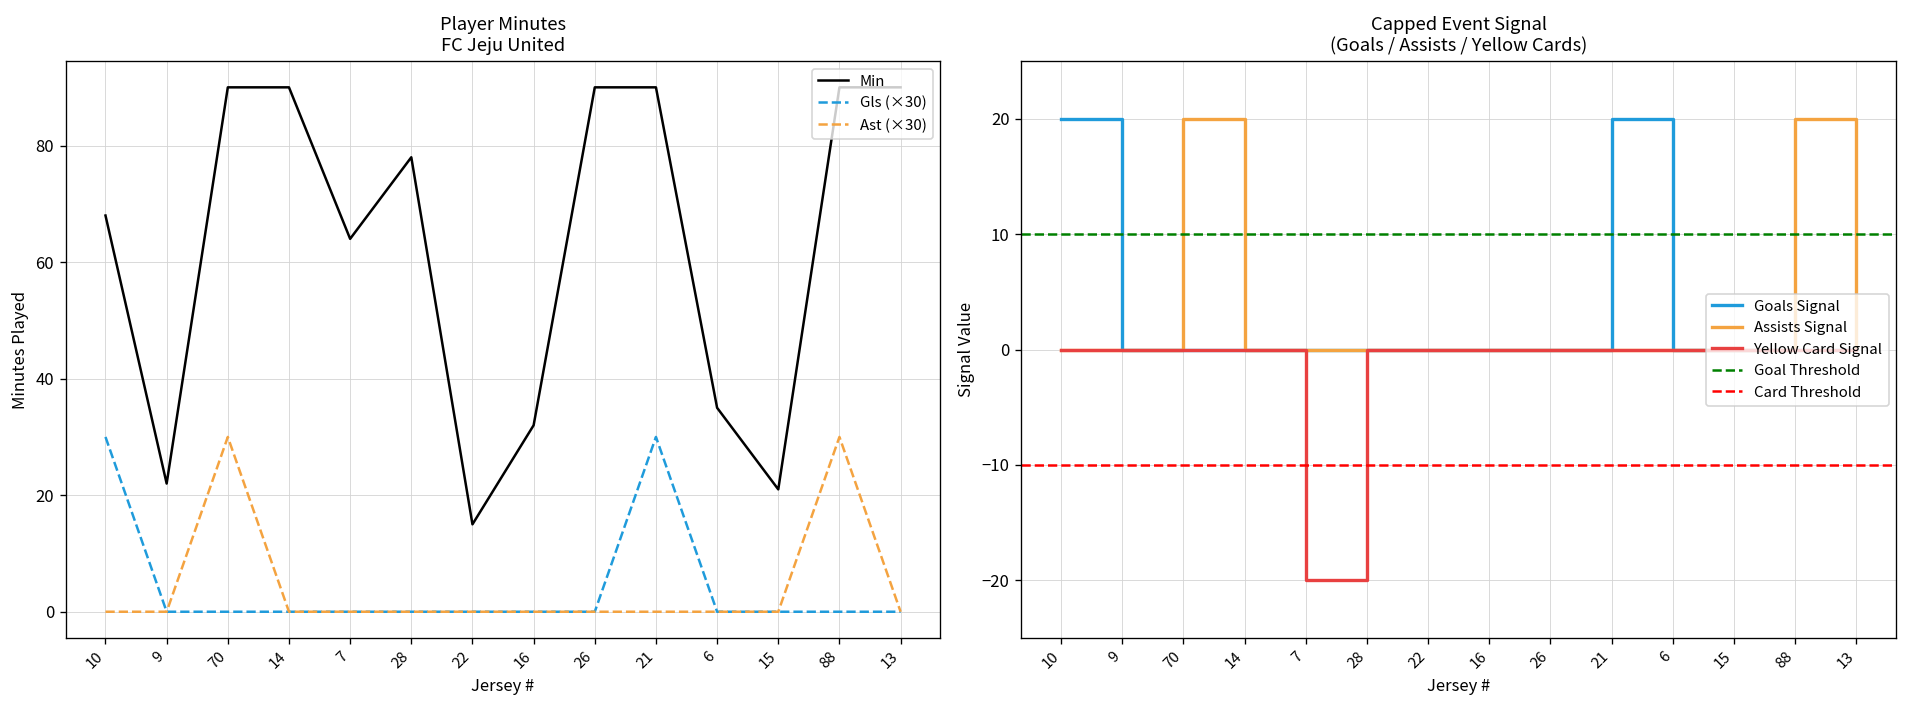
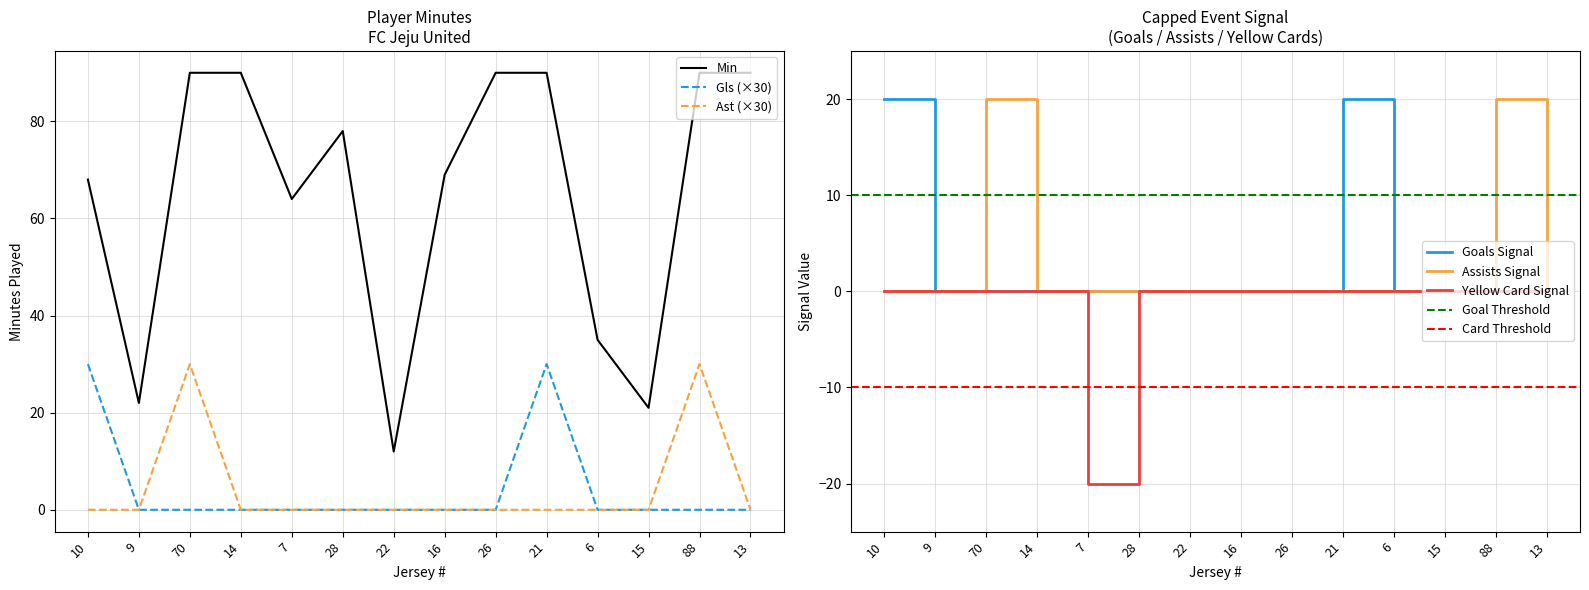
Player Minutes FC Jeju United, Min, 22: 15 -> 12
Player Minutes FC Jeju United, Min, 16: 32 -> 69
